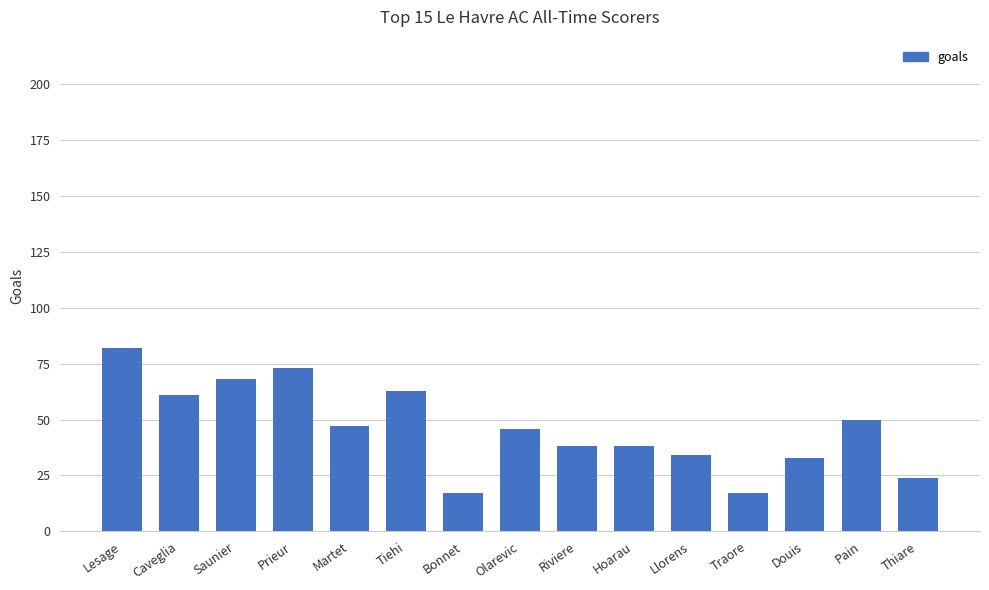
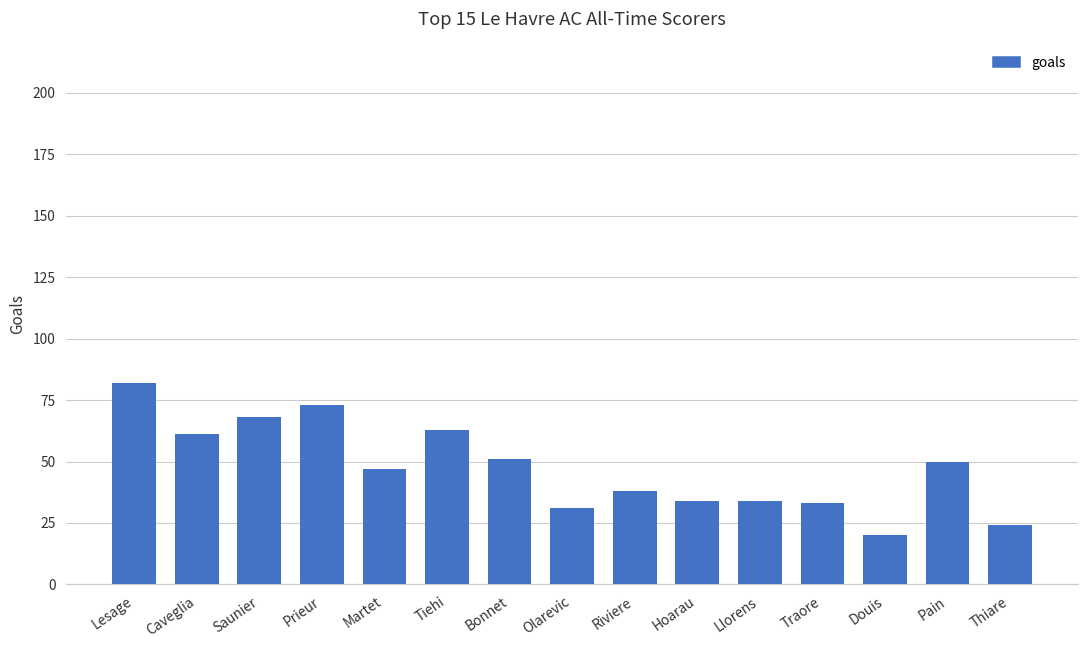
Bonnet: 17 -> 51
Olarevic: 46 -> 31
Hoarau: 38 -> 34
Traore: 17 -> 33
Douis: 33 -> 20
